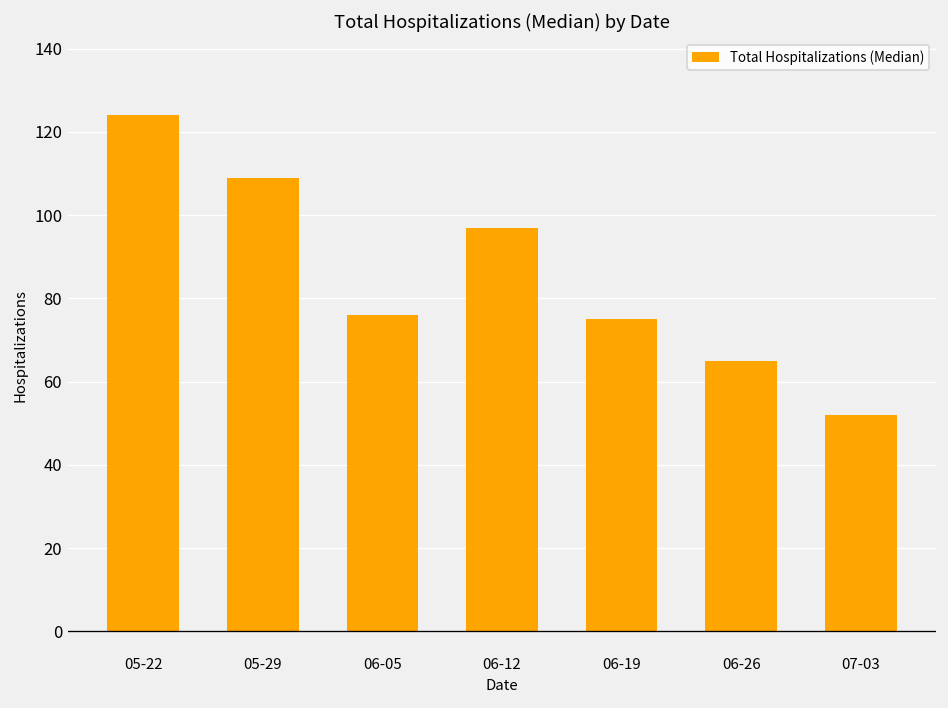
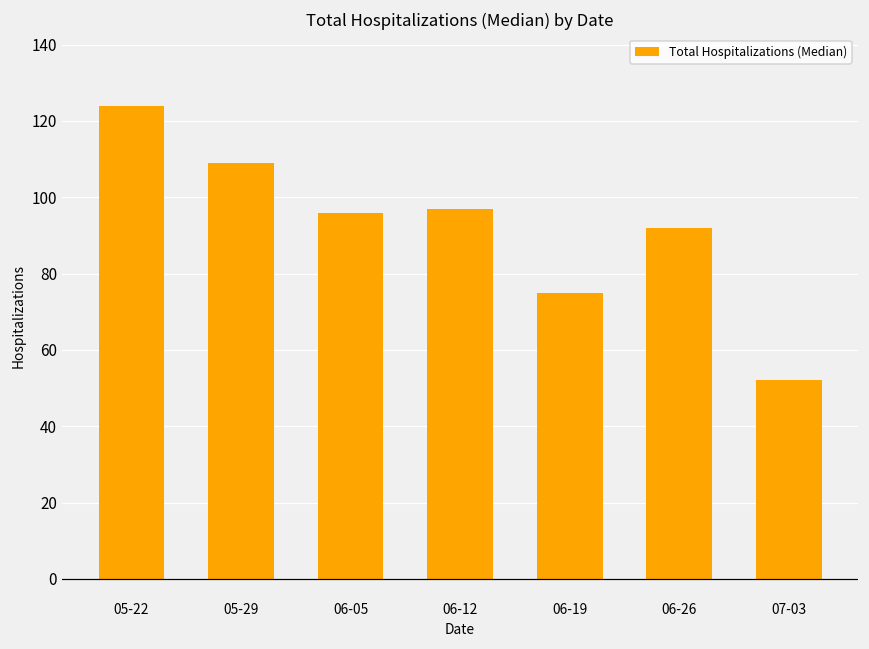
06-05: 76 -> 96
06-26: 65 -> 92
